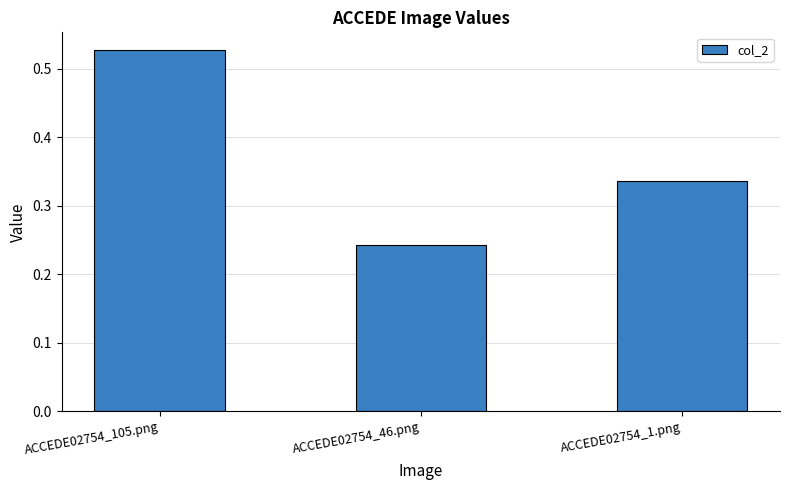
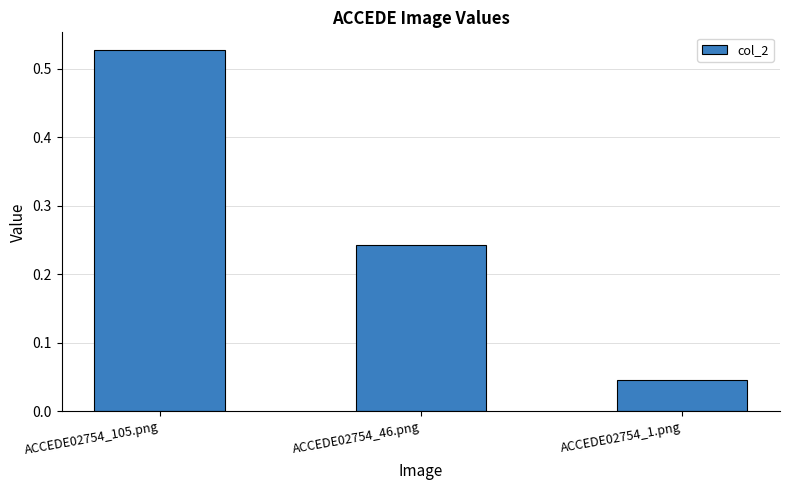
ACCEDE02754_1.png: 0.34 -> 0.05
